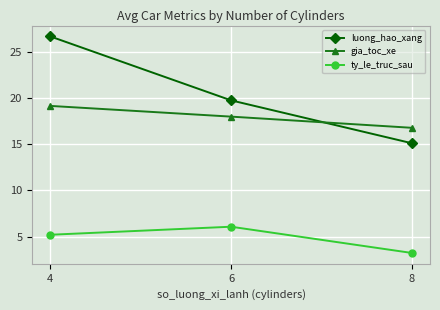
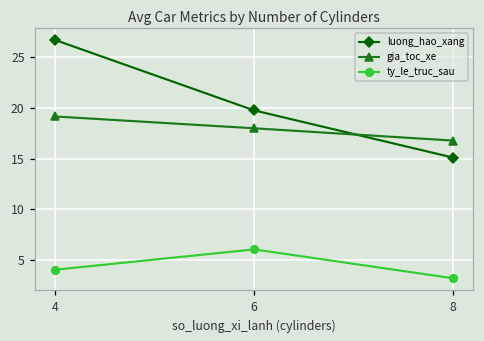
ty_le_truc_sau, 4: 5 -> 4
